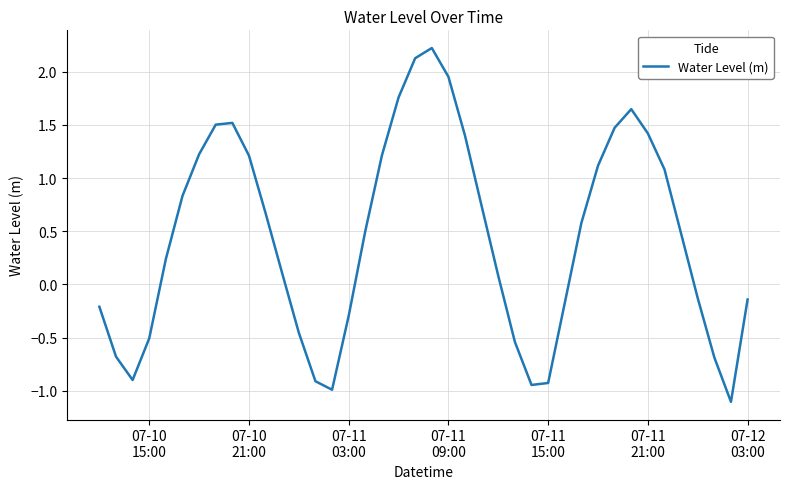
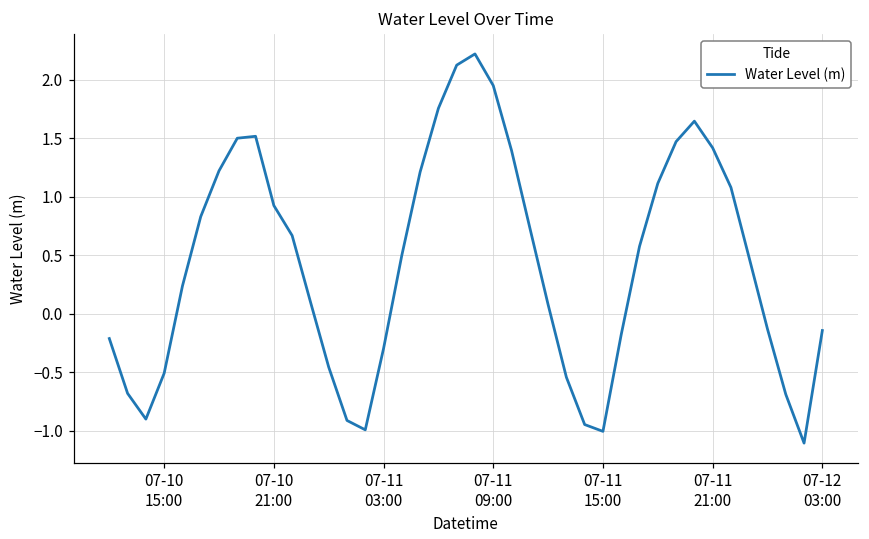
07-10 21:00: 1.21 -> 0.93
07-11 15:00: -0.93 -> -1.00
